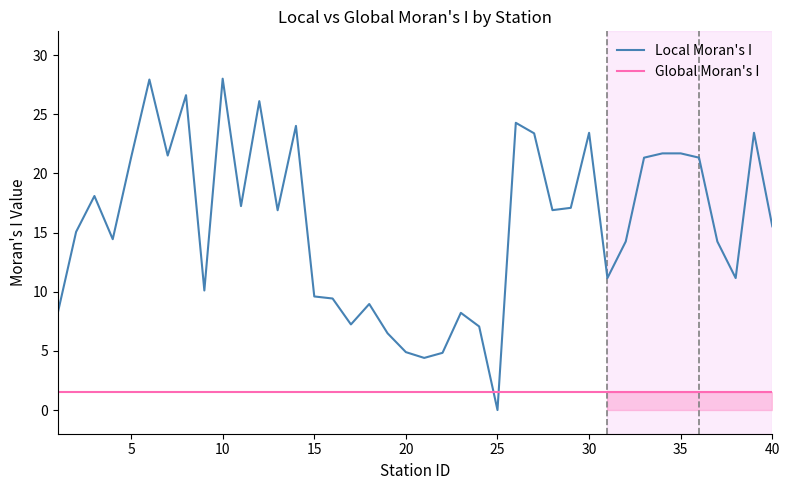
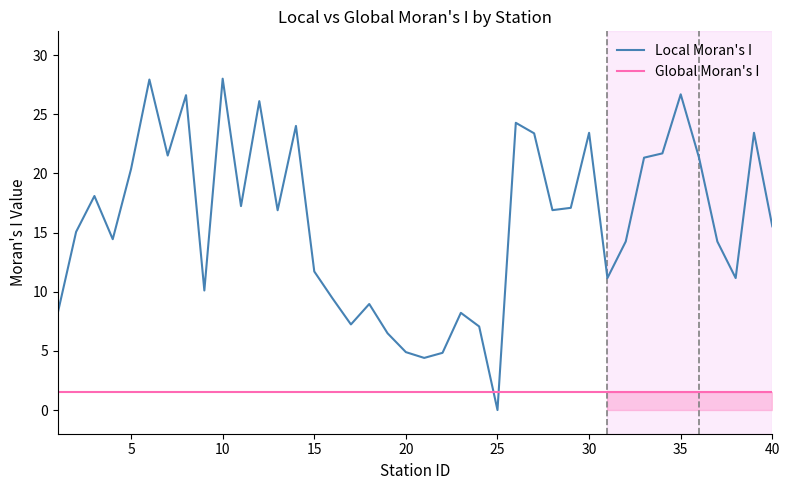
Local Moran's I, 5: 21.3 -> 20.4
Local Moran's I, 15: 9.6 -> 11.7
Local Moran's I, 35: 21.7 -> 26.7
